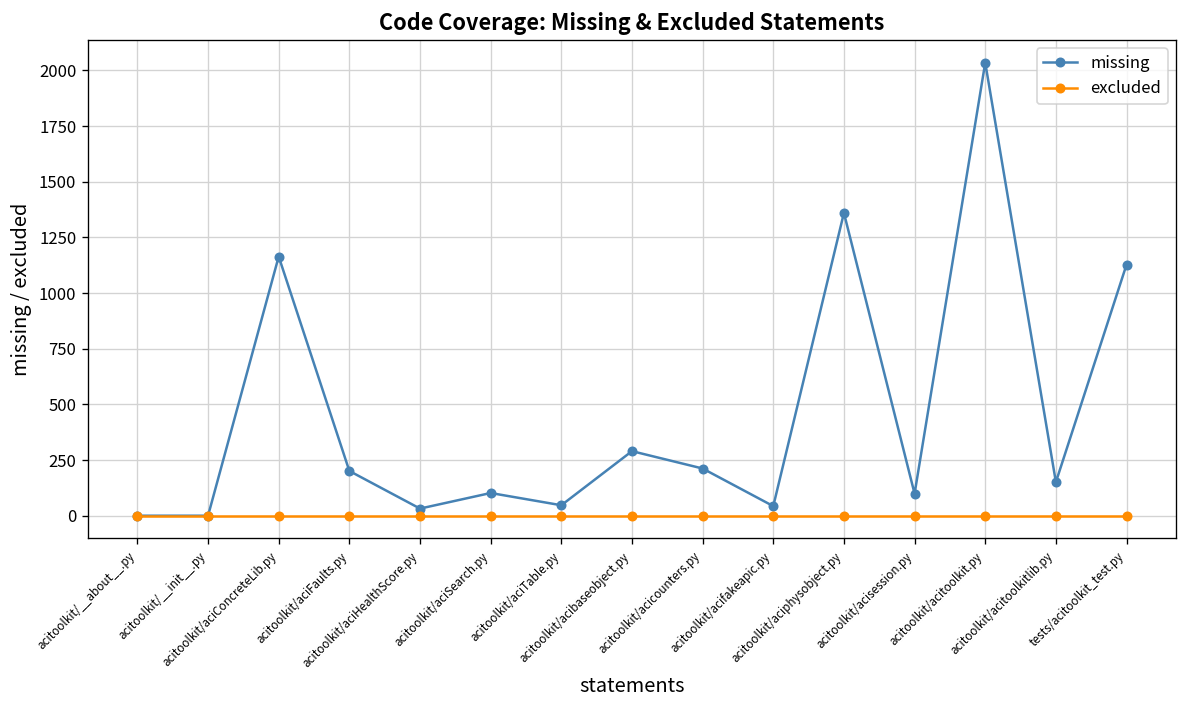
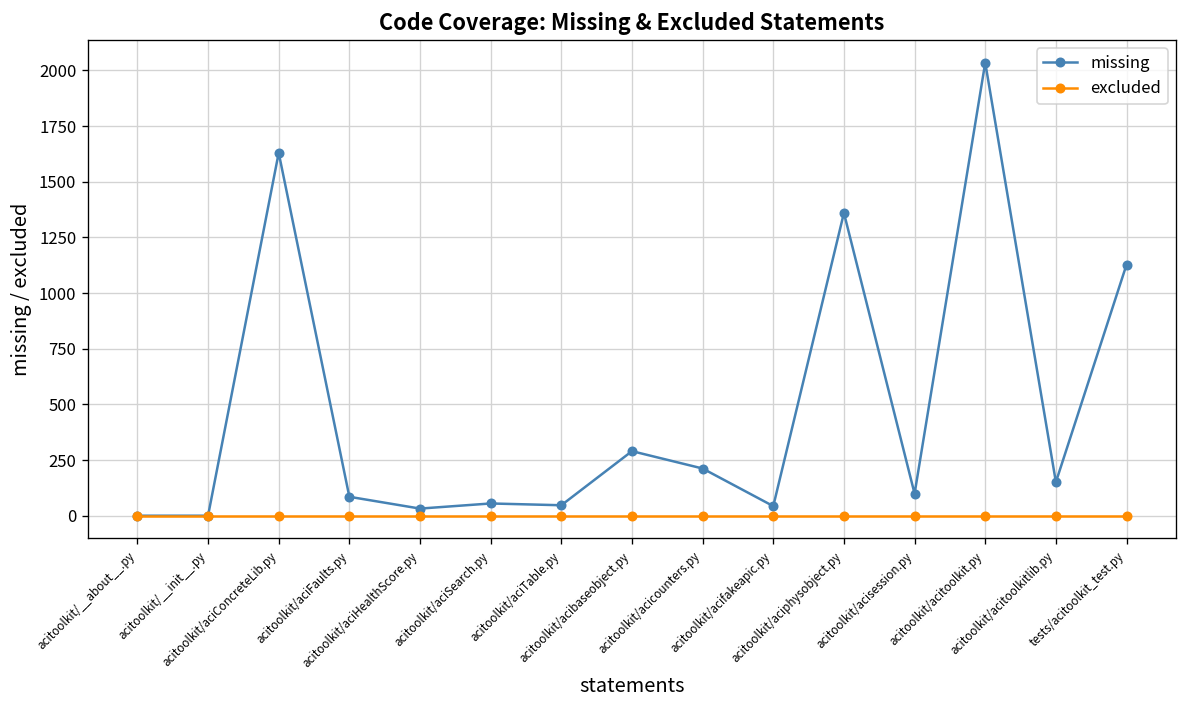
missing, acitoolkit/aciConcreteLib.py: 1160 -> 1630
missing, acitoolkit/aciFaults.py: 200 -> 90
missing, acitoolkit/aciSearch.py: 100 -> 60
